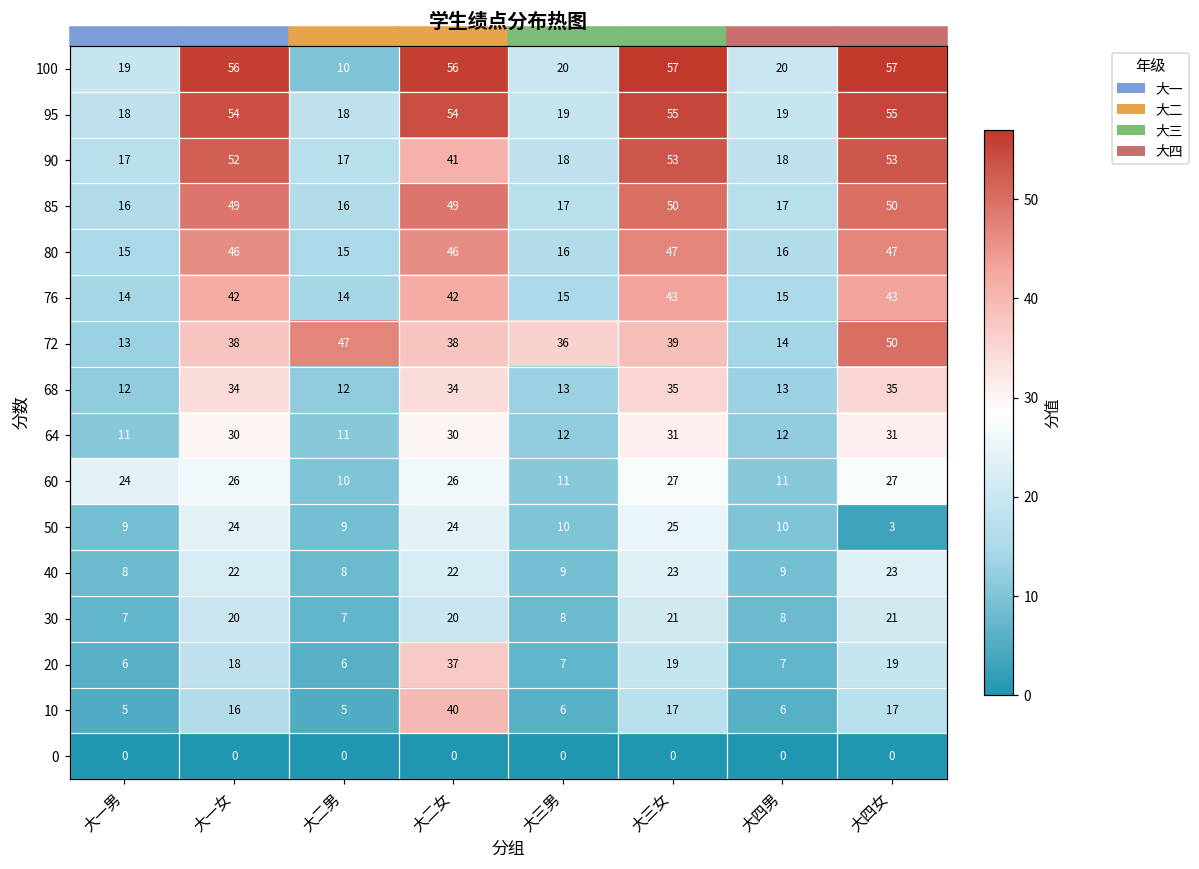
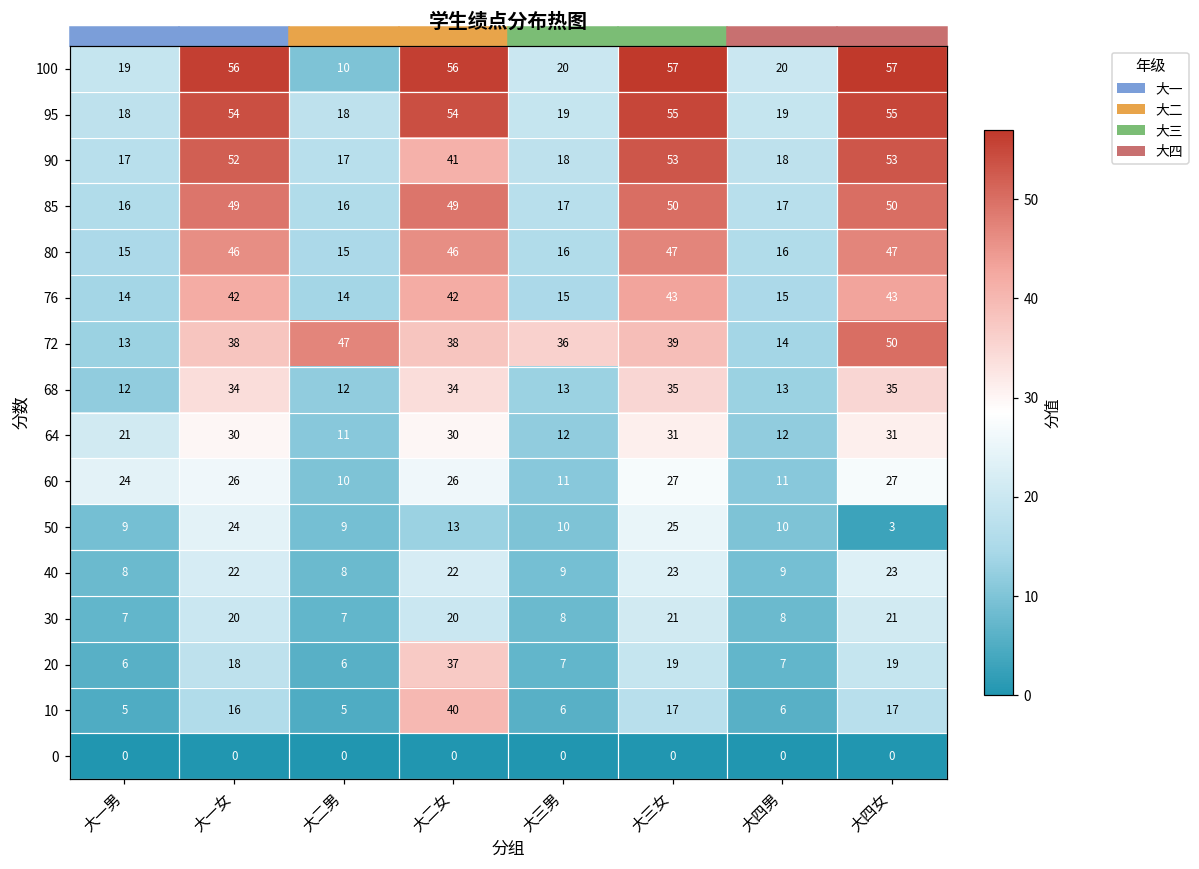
64, 大一男: 11 -> 21
50, 大二女: 24 -> 13
